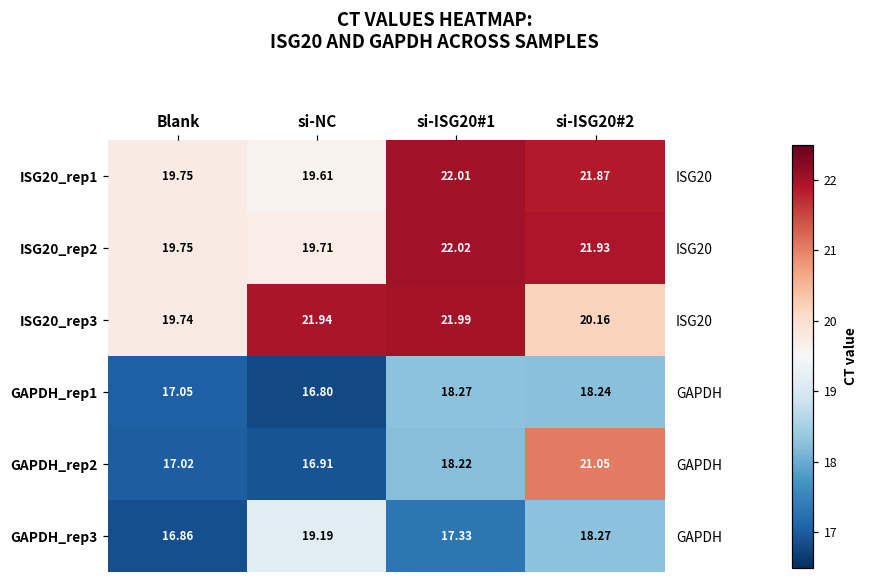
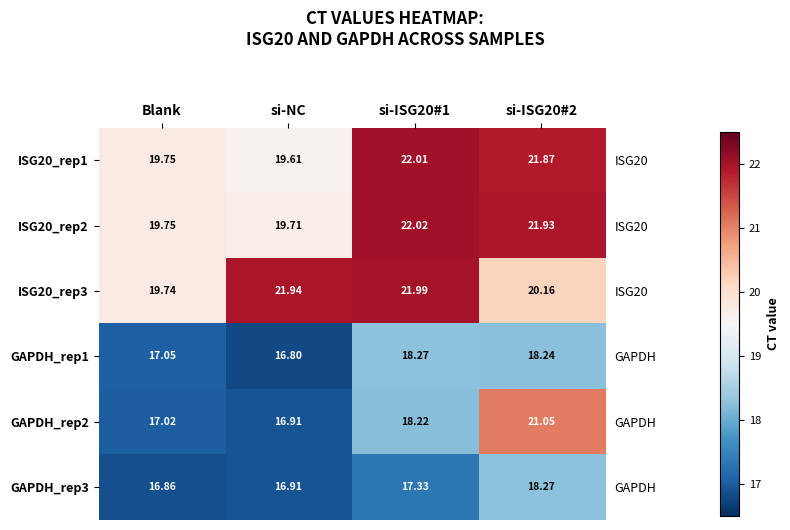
GAPDH_rep3, si-NC: 19.19 -> 16.91
